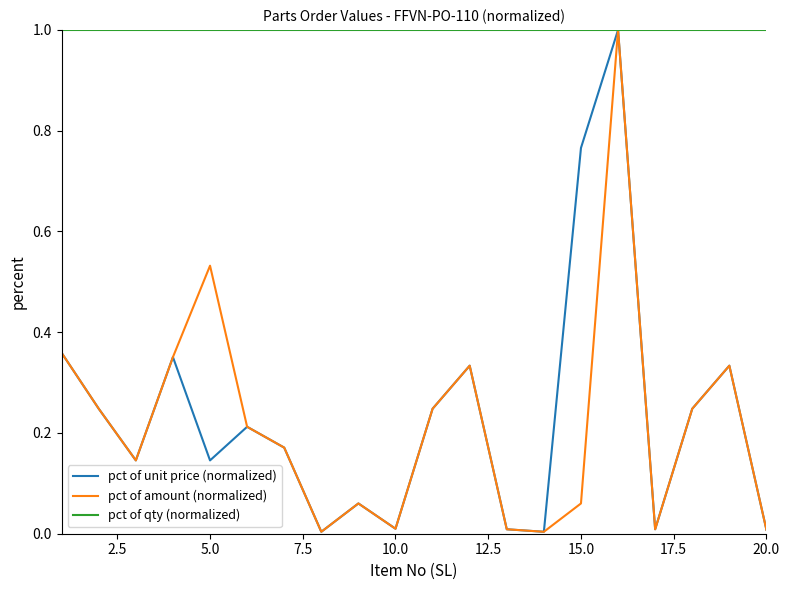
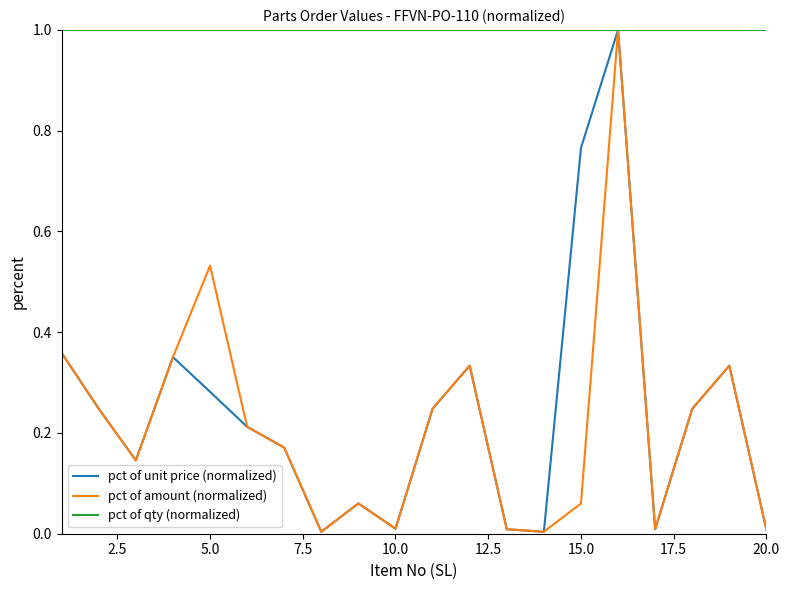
pct of unit price (normalized), 5.0: 0.15 -> 0.28
